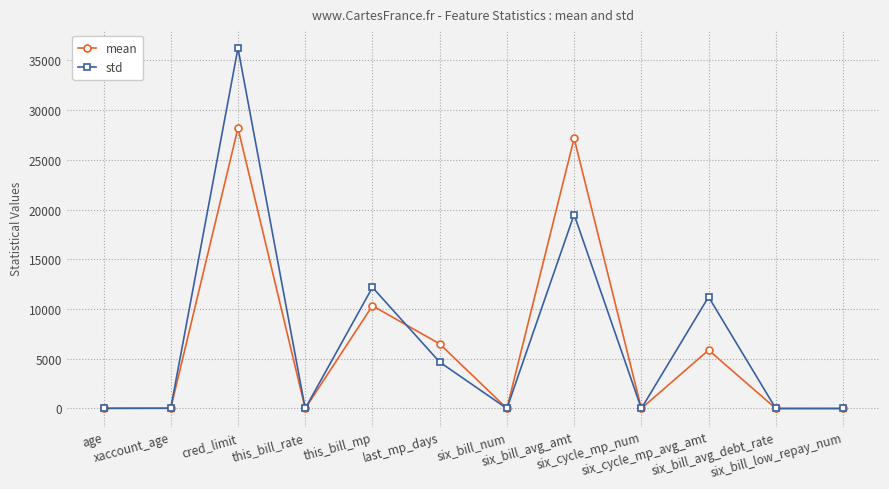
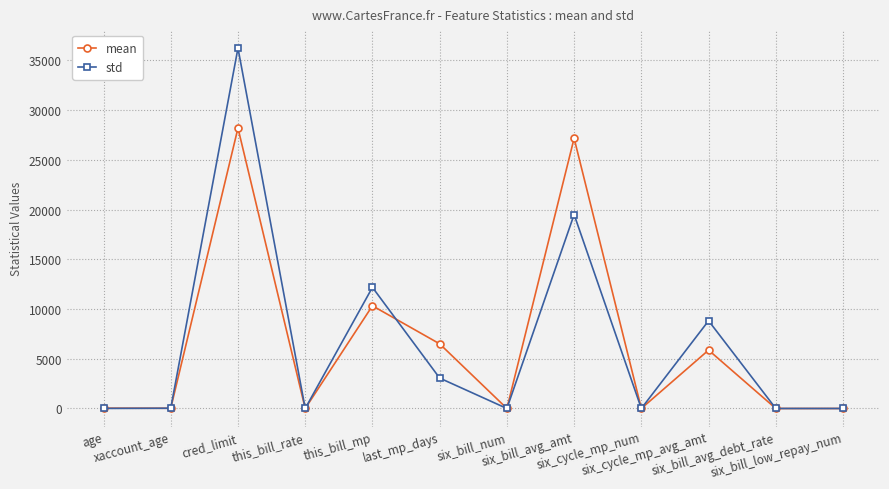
std, last_mp_days: 5000 -> 3000
std, six_cycle_mp_avg_amt: 11000 -> 9000
